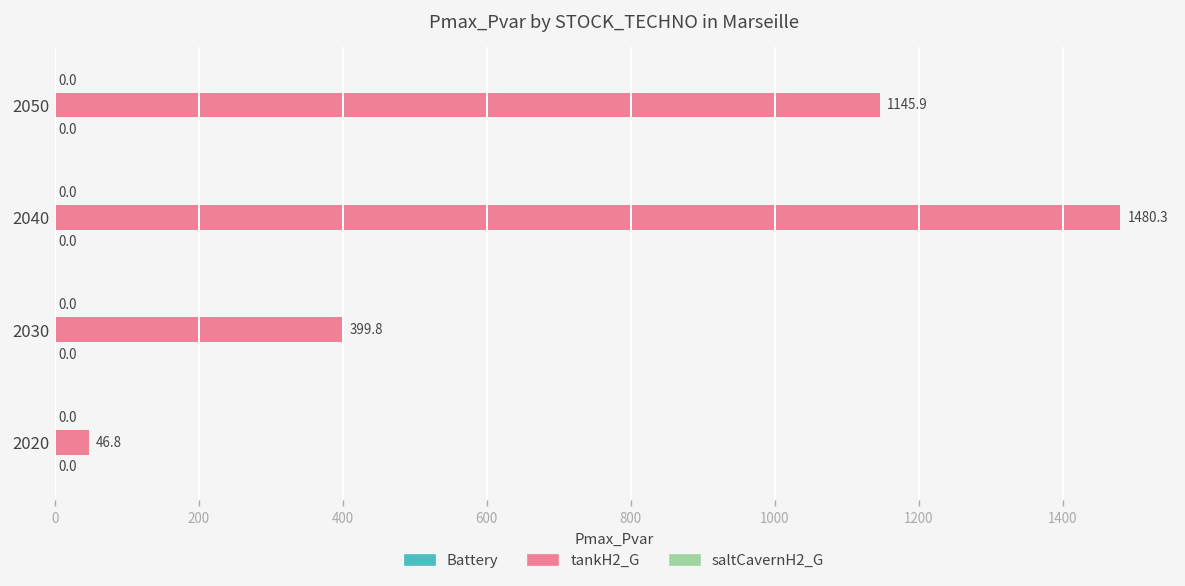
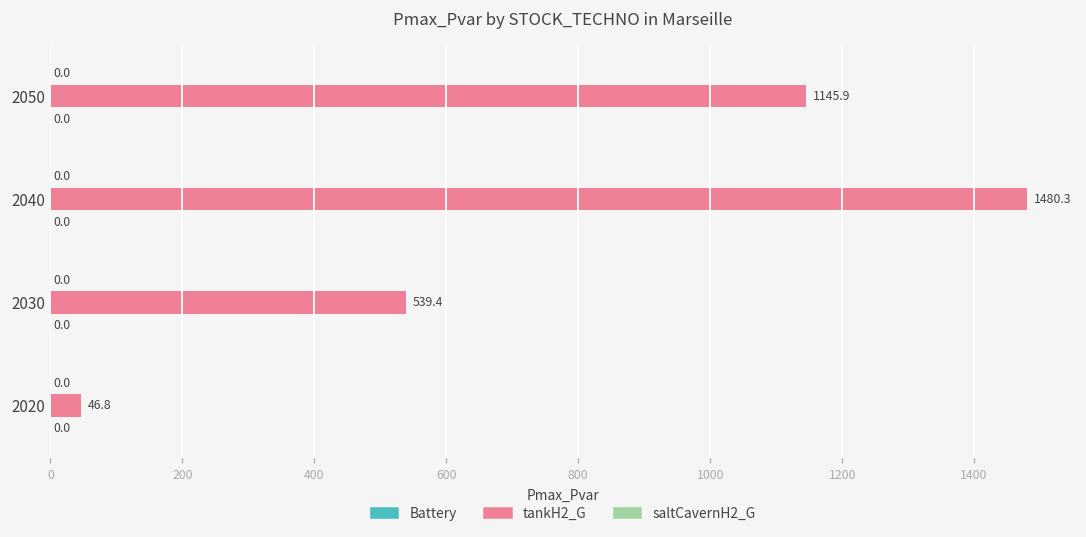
tankH2_G, 2030: 399.8 -> 539.4
